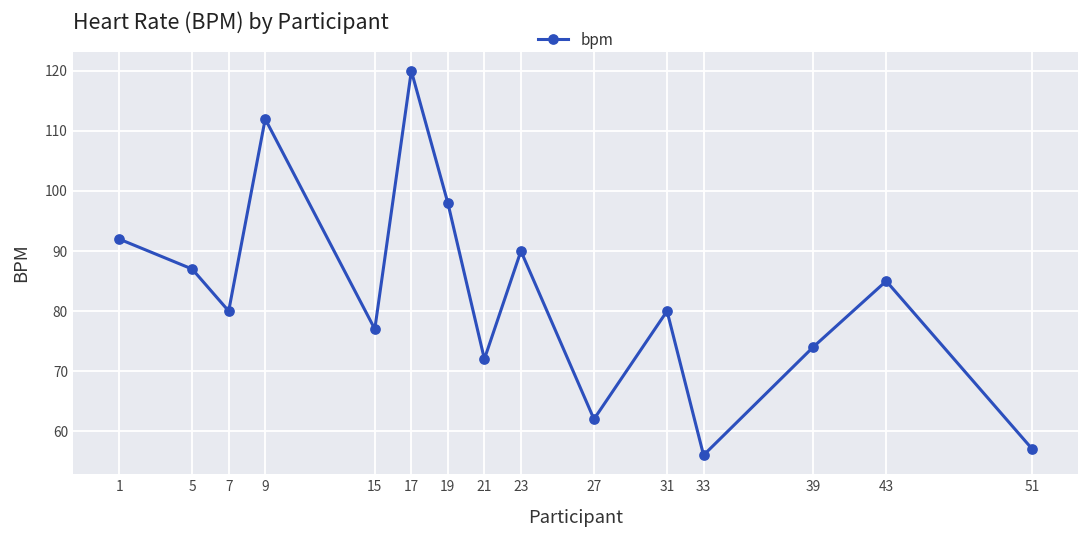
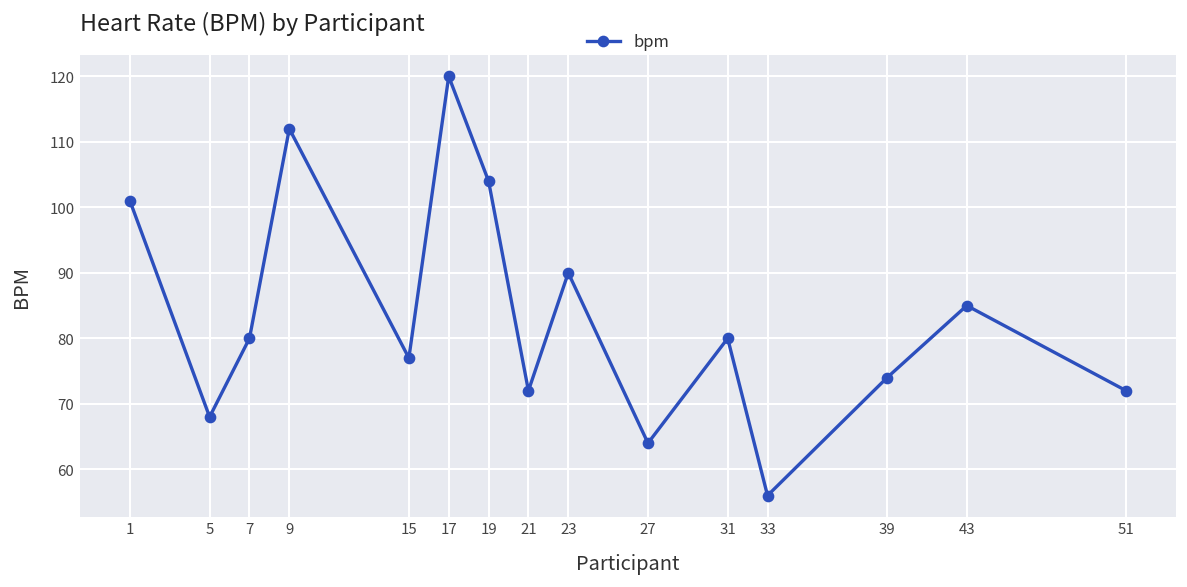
1: 92 -> 101
5: 87 -> 68
19: 98 -> 104
27: 62 -> 64
51: 57 -> 72
